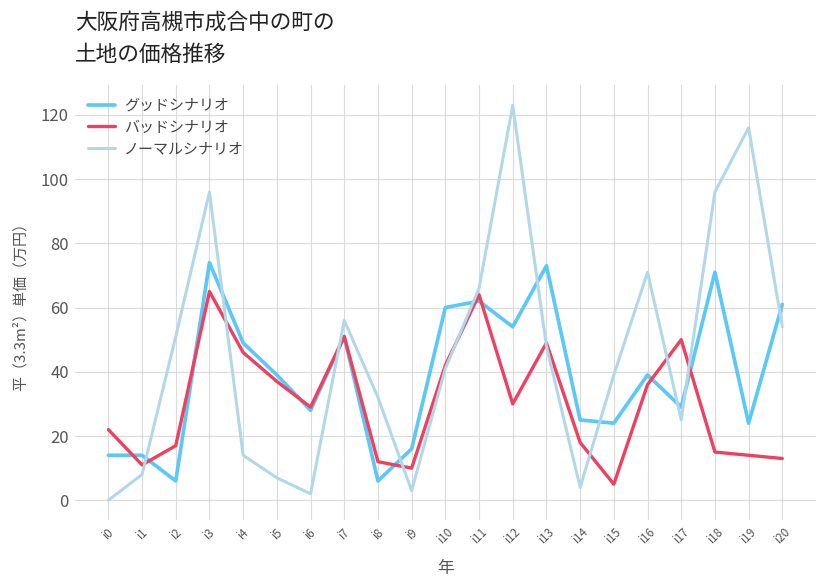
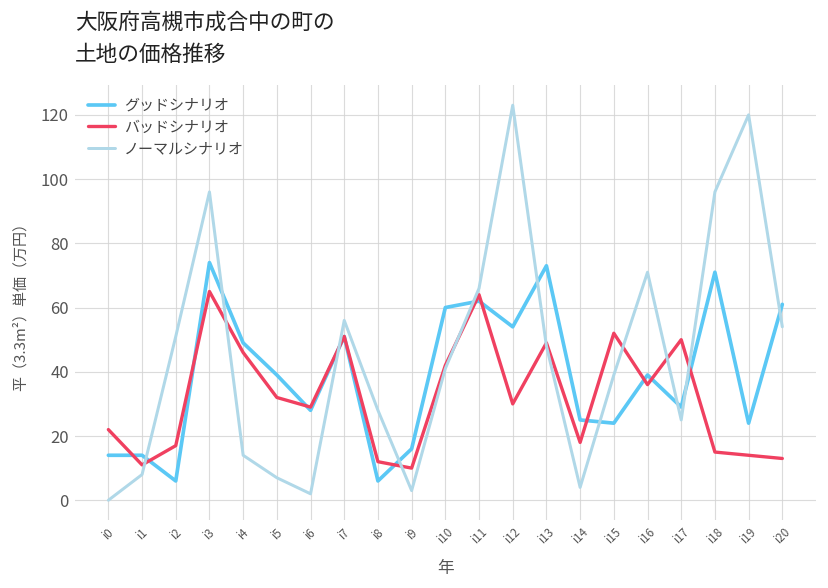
バッドシナリオ, i5: 37 -> 32
ノーマルシナリオ, i8: 32 -> 28
バッドシナリオ, i15: 5 -> 52
ノーマルシナリオ, i19: 116 -> 120
